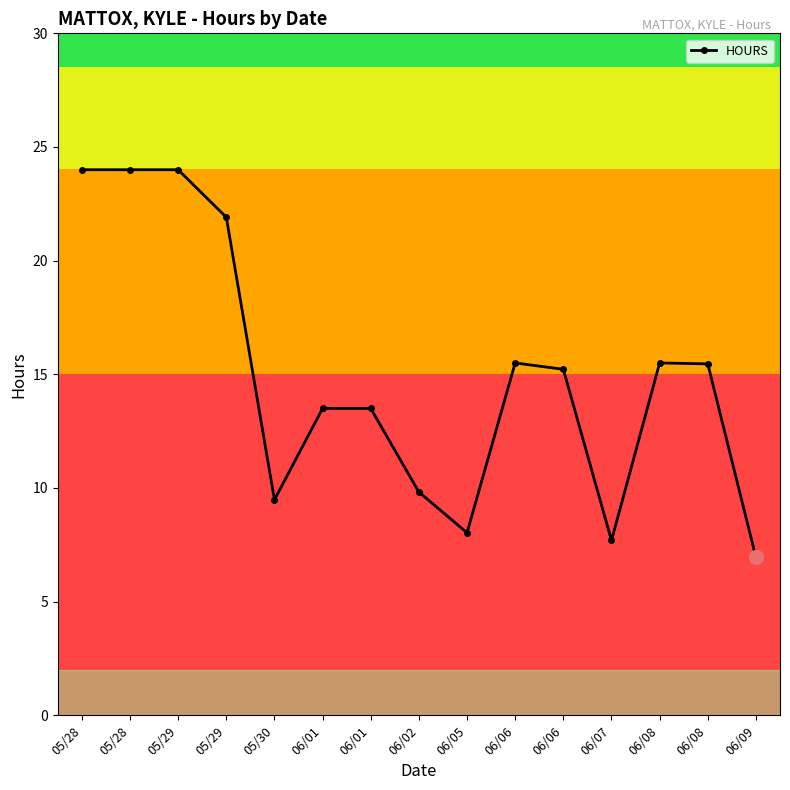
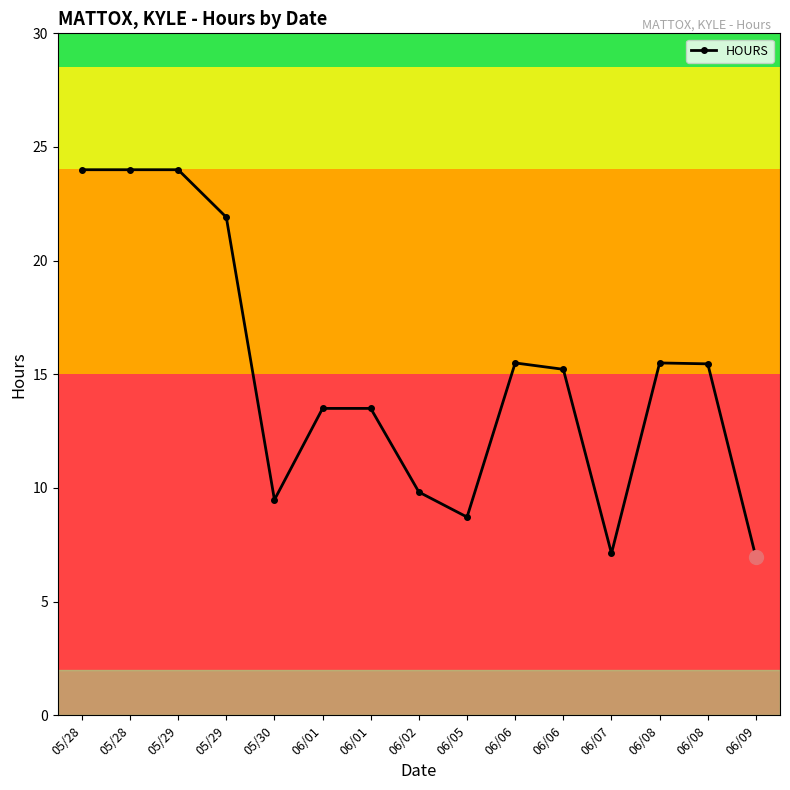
HOURS, 06/05: 8.0 -> 8.7
HOURS, 06/07: 7.7 -> 7.1
